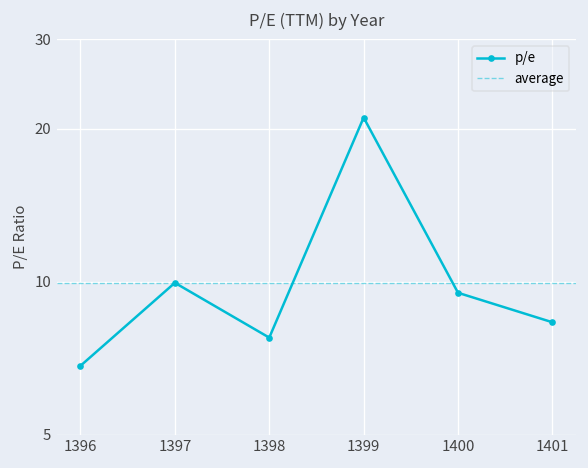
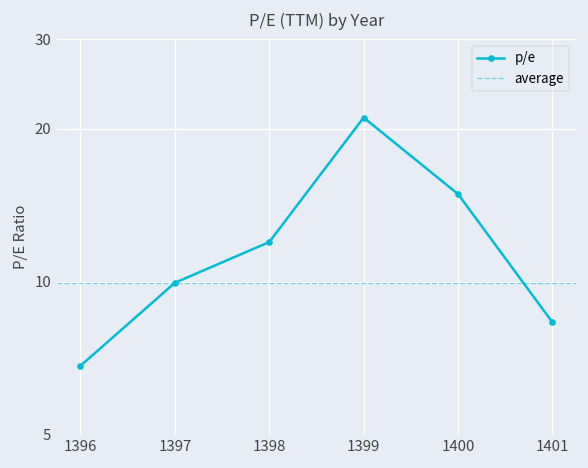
1398: 7.8 -> 12.0
1400: 9.5 -> 14.9
